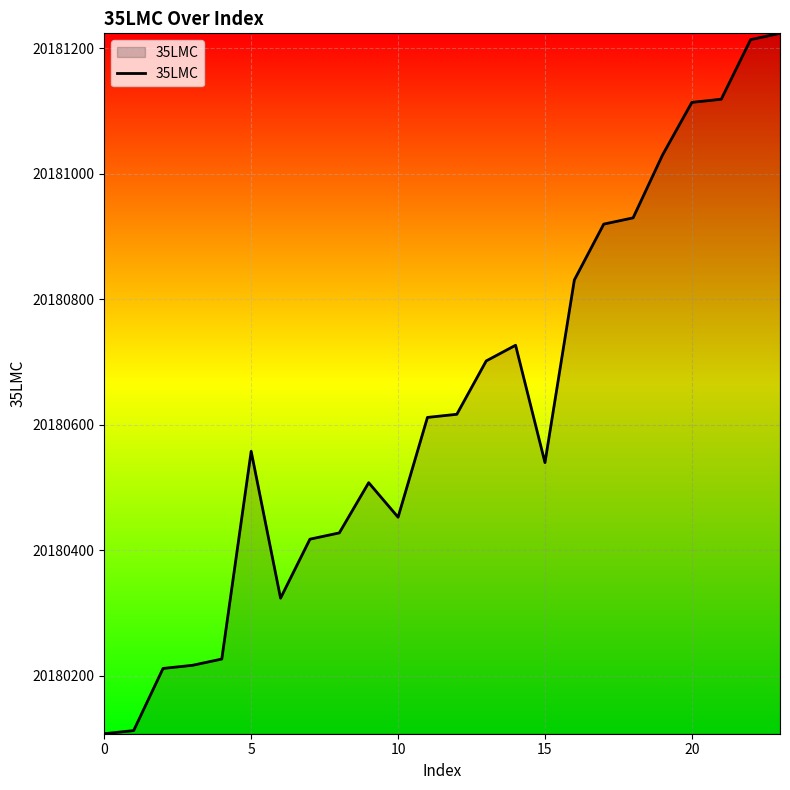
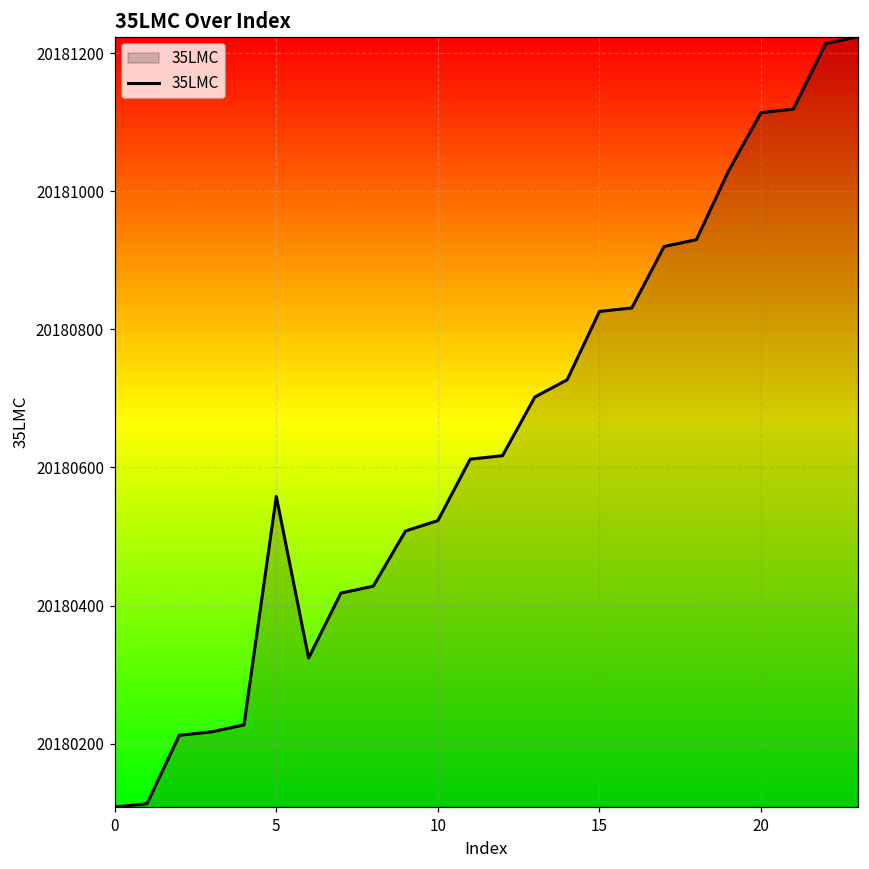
10: 20180450 -> 20180520
15: 20180540 -> 20180830
